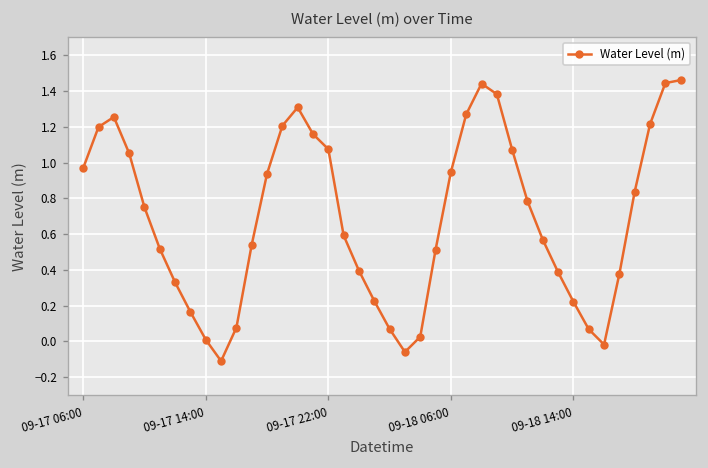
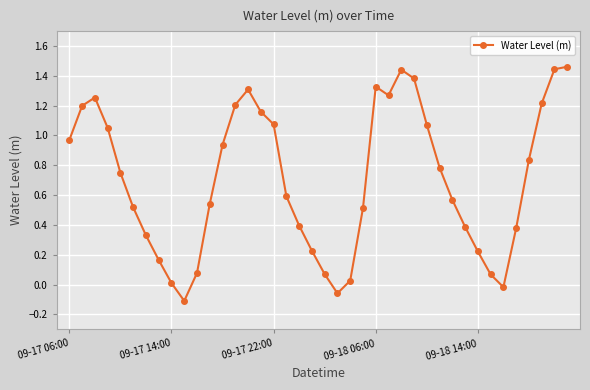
09-18 06:00: 0.95 -> 1.33
